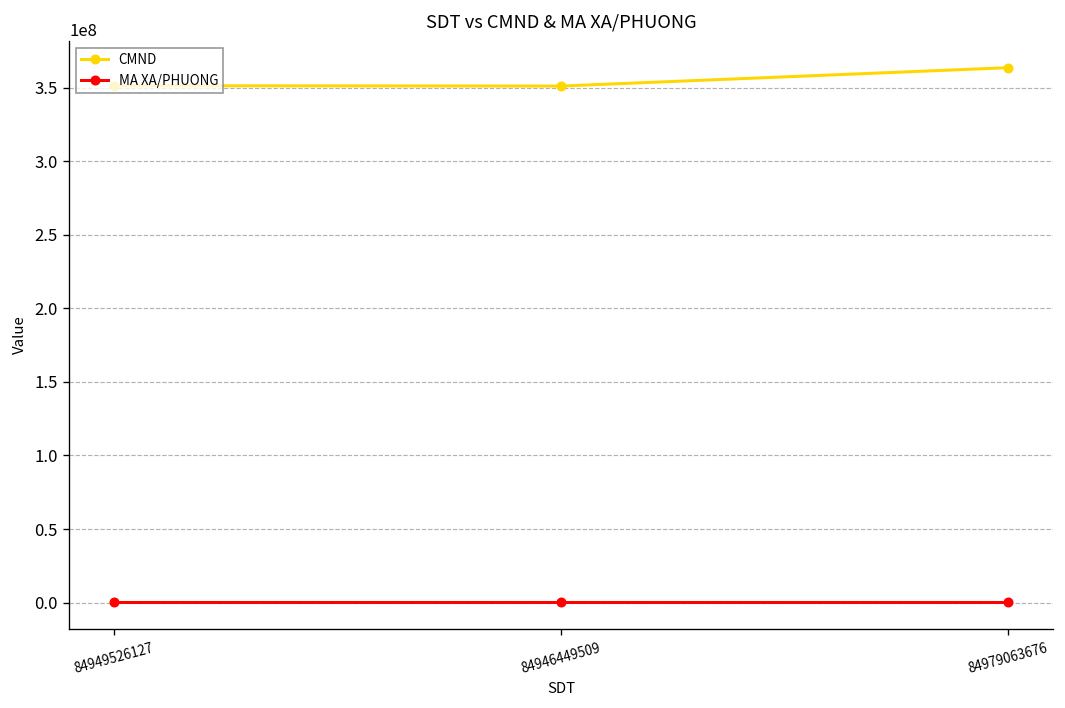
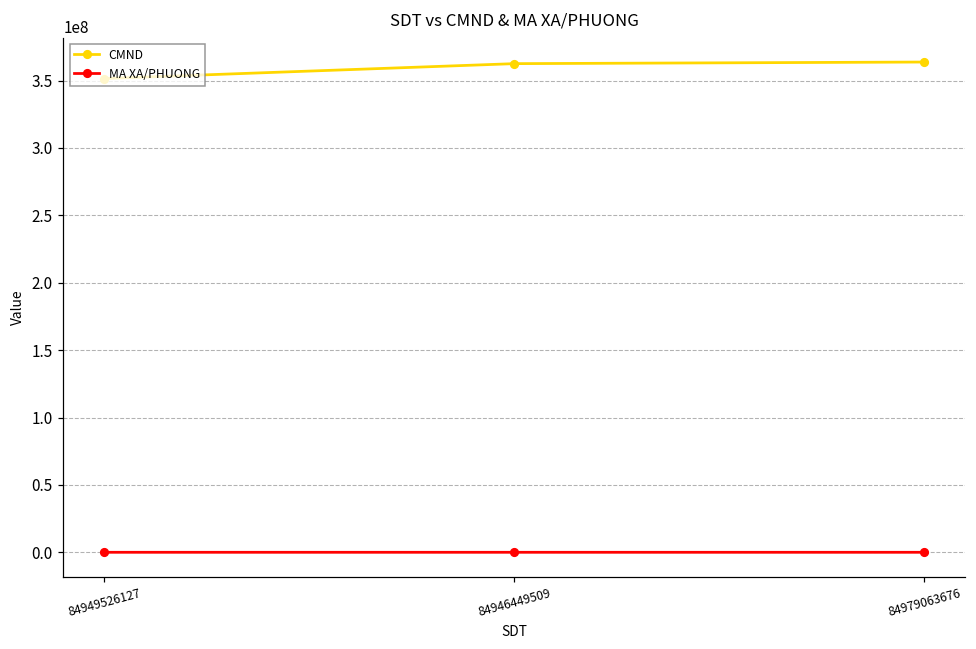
CMND, 84946449509: 351000000 -> 363000000
